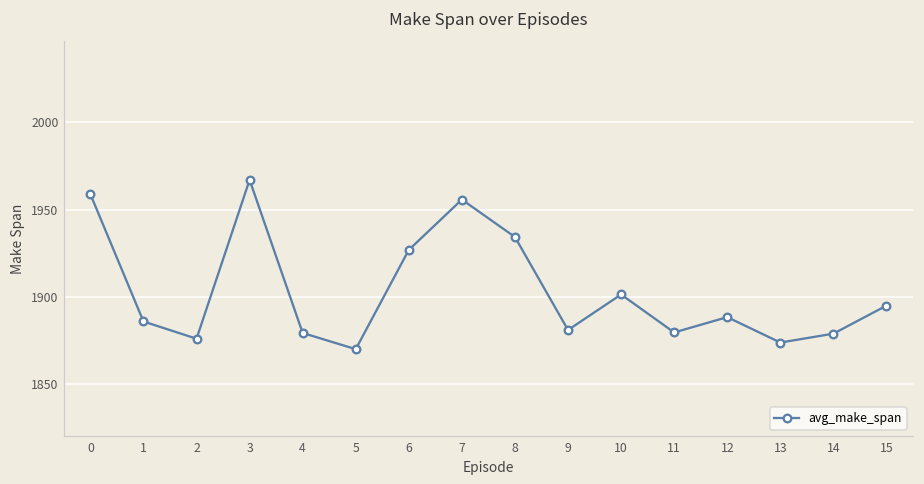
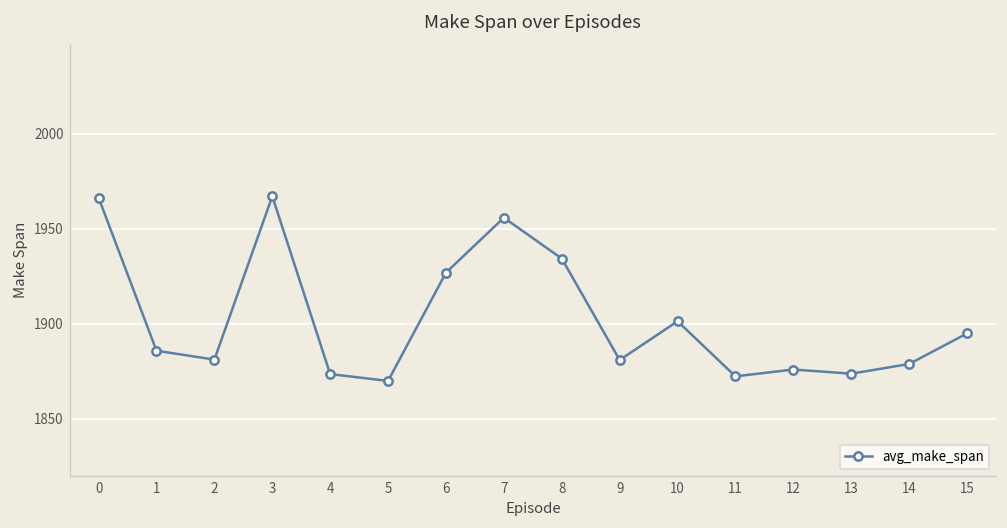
0: 1959 -> 1966
2: 1876 -> 1881
4: 1879 -> 1873
11: 1879 -> 1872
12: 1888 -> 1876
